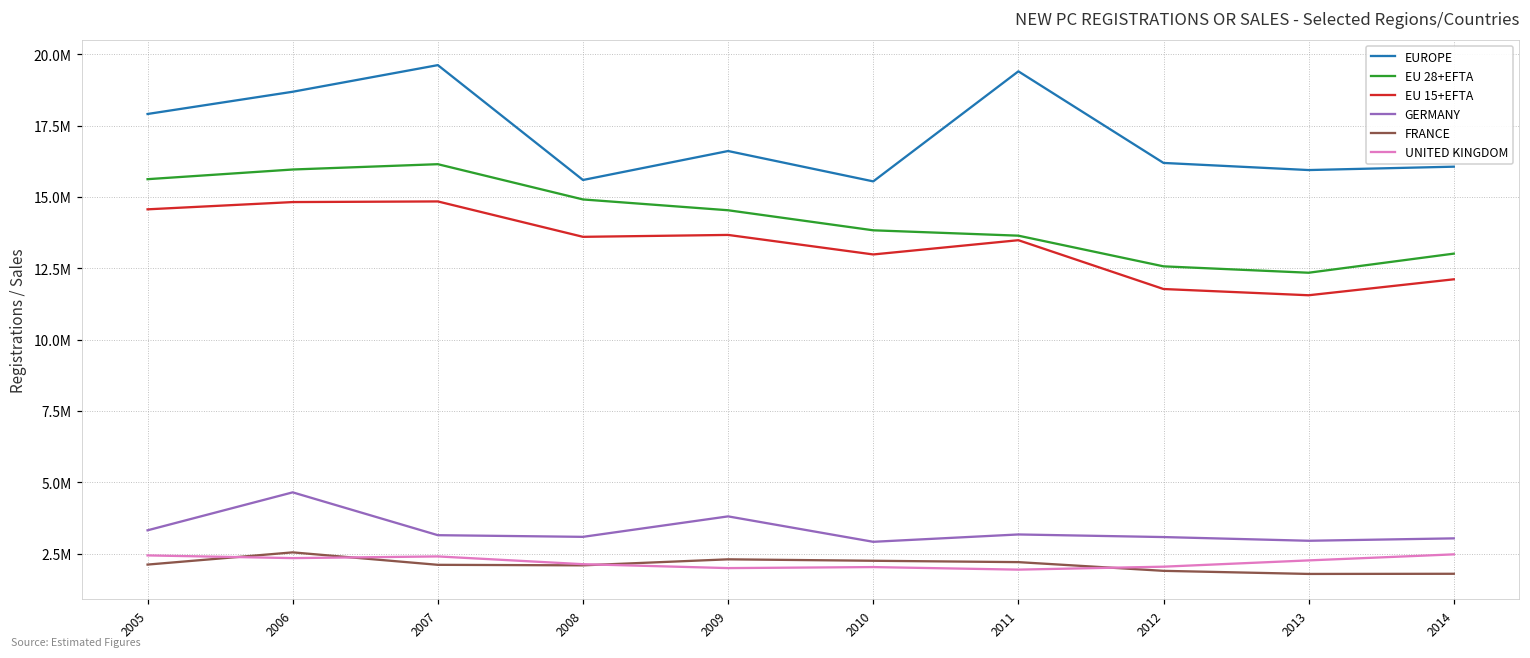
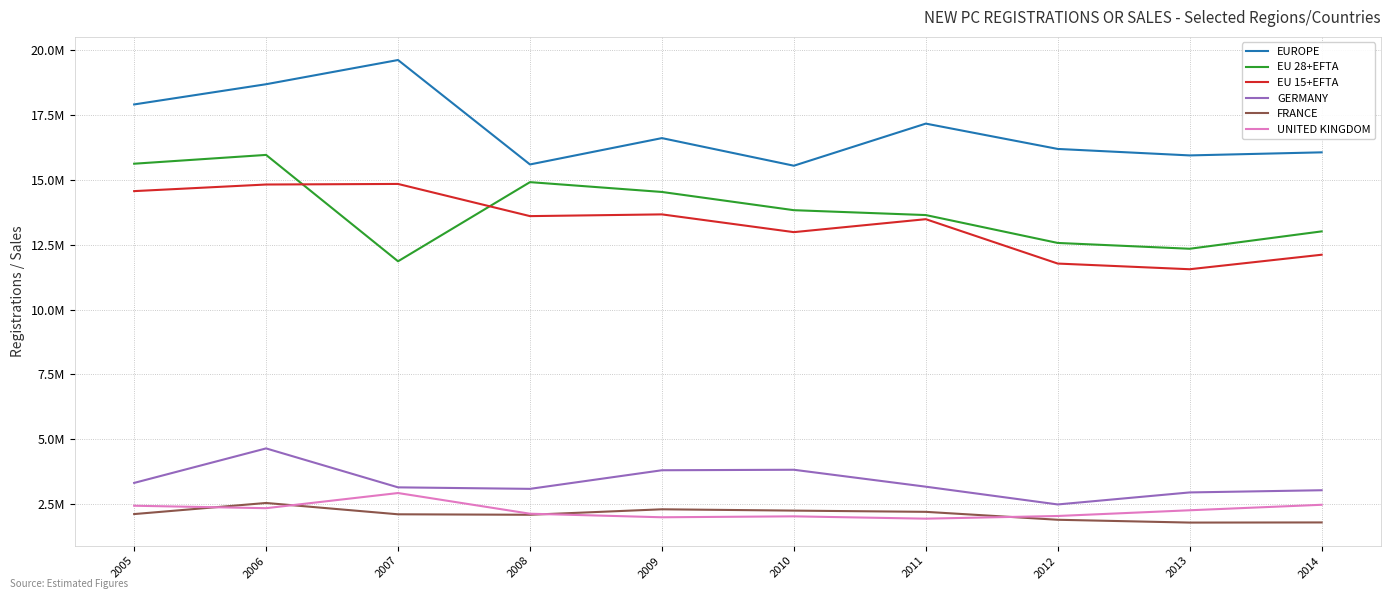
EU 28+EFTA, 2007: 16100000 -> 11900000
UNITED KINGDOM, 2007: 2400000 -> 2900000
GERMANY, 2010: 2900000 -> 3800000
EUROPE, 2011: 19400000 -> 17200000
GERMANY, 2012: 3100000 -> 2500000
